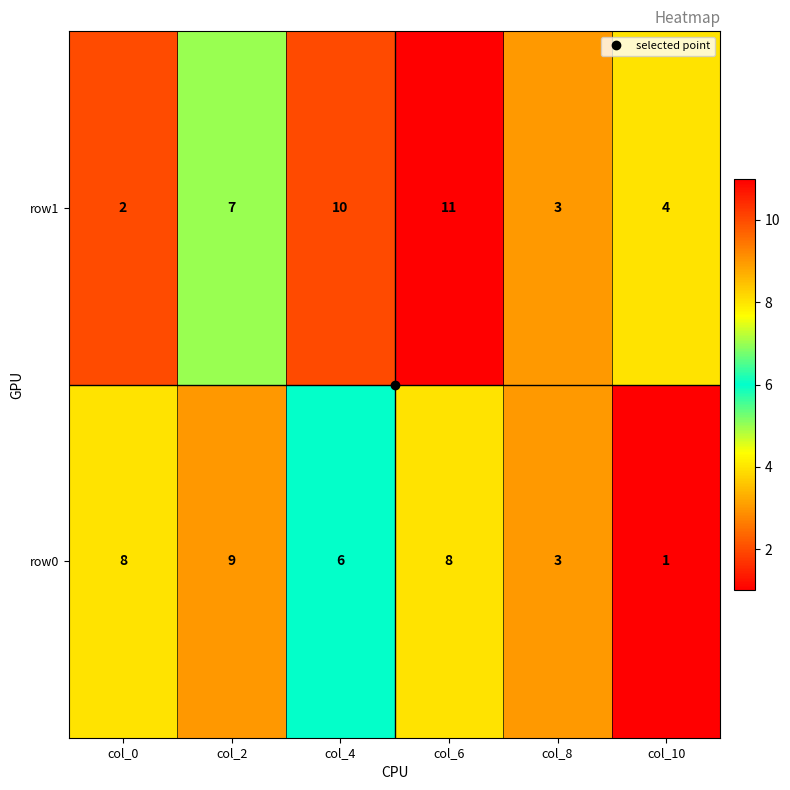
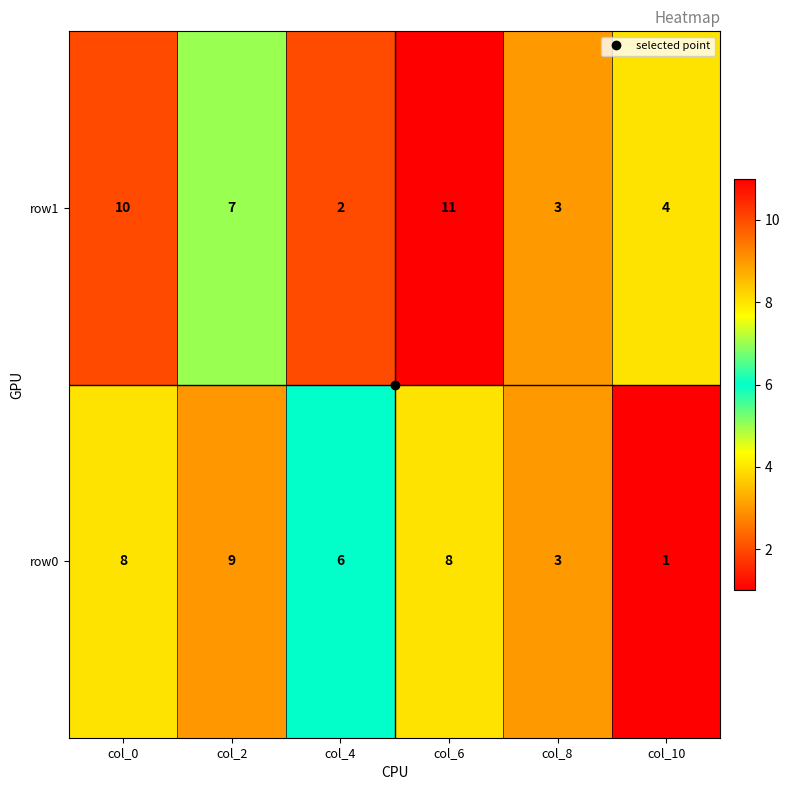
row1, col_0: 2 -> 10
row1, col_4: 10 -> 2
